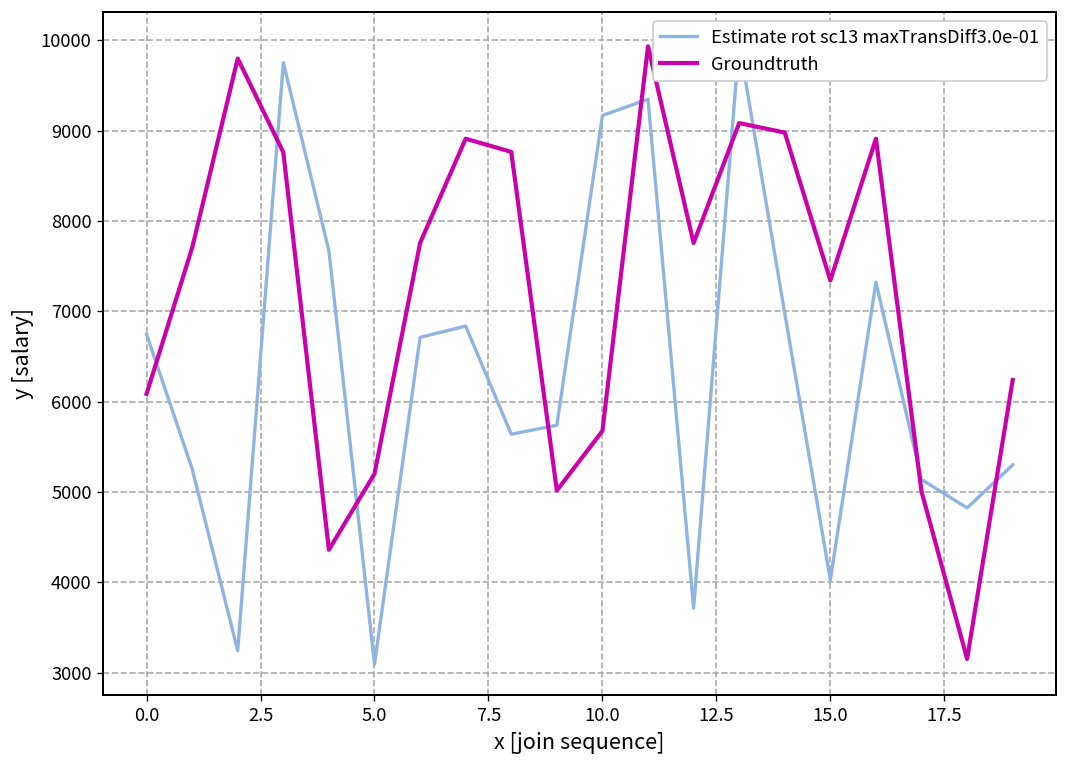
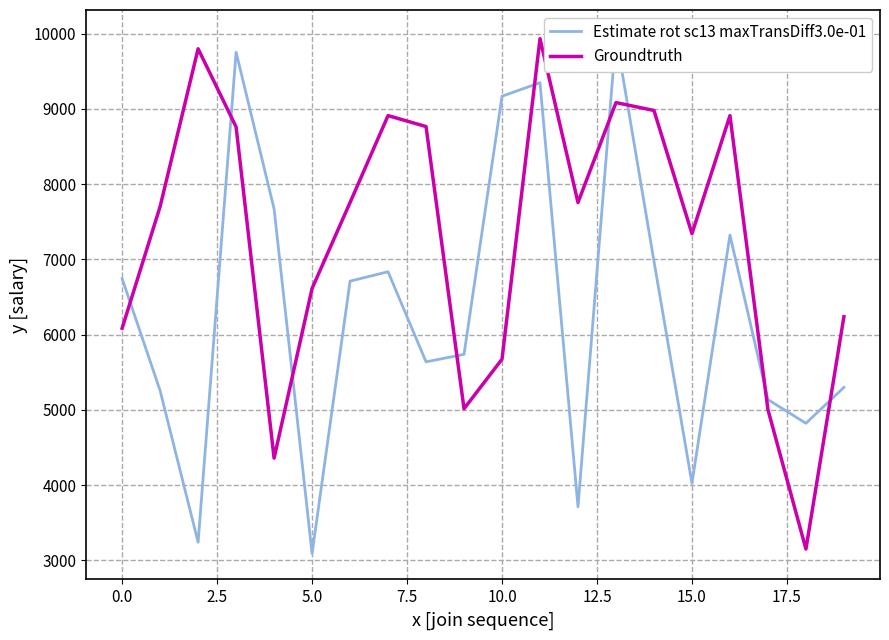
Groundtruth, 5.0: 5200 -> 6600
